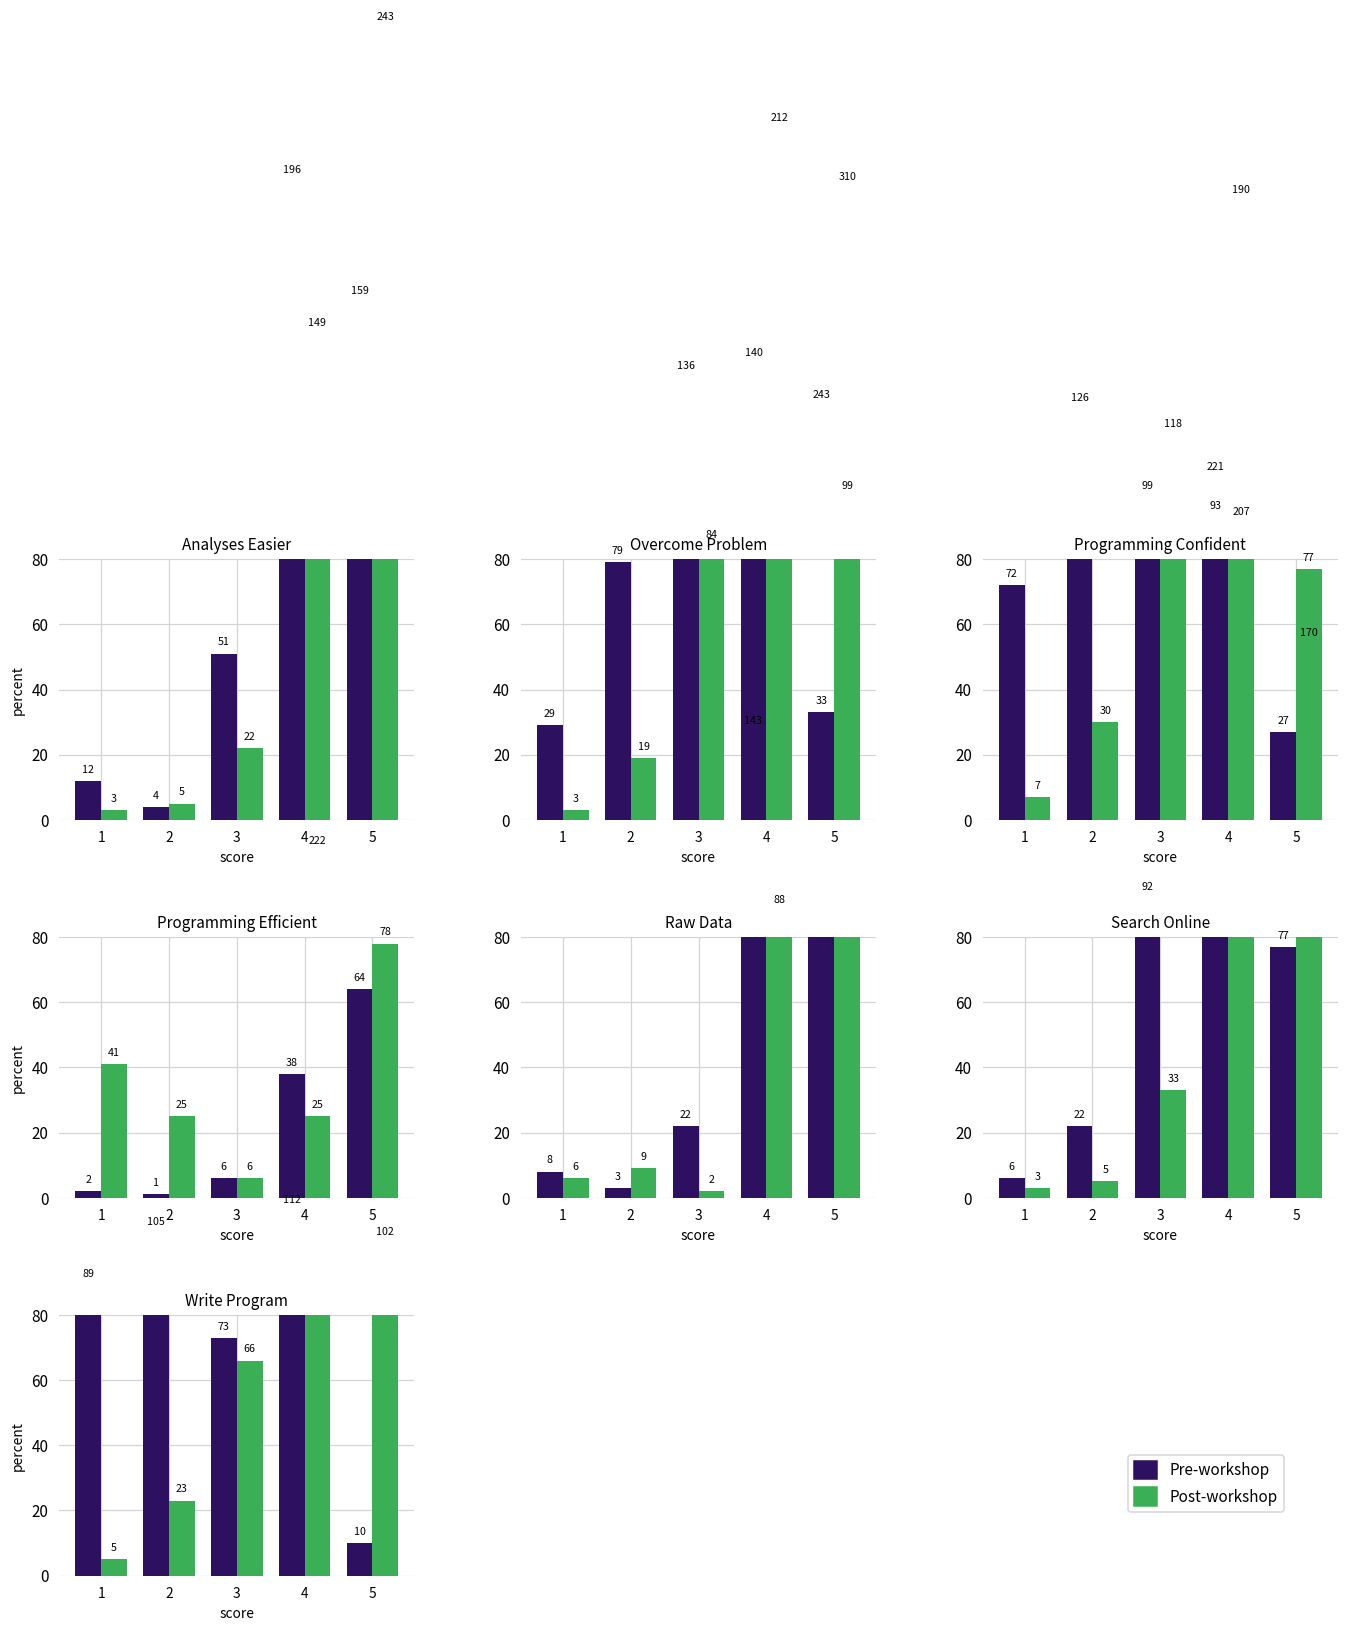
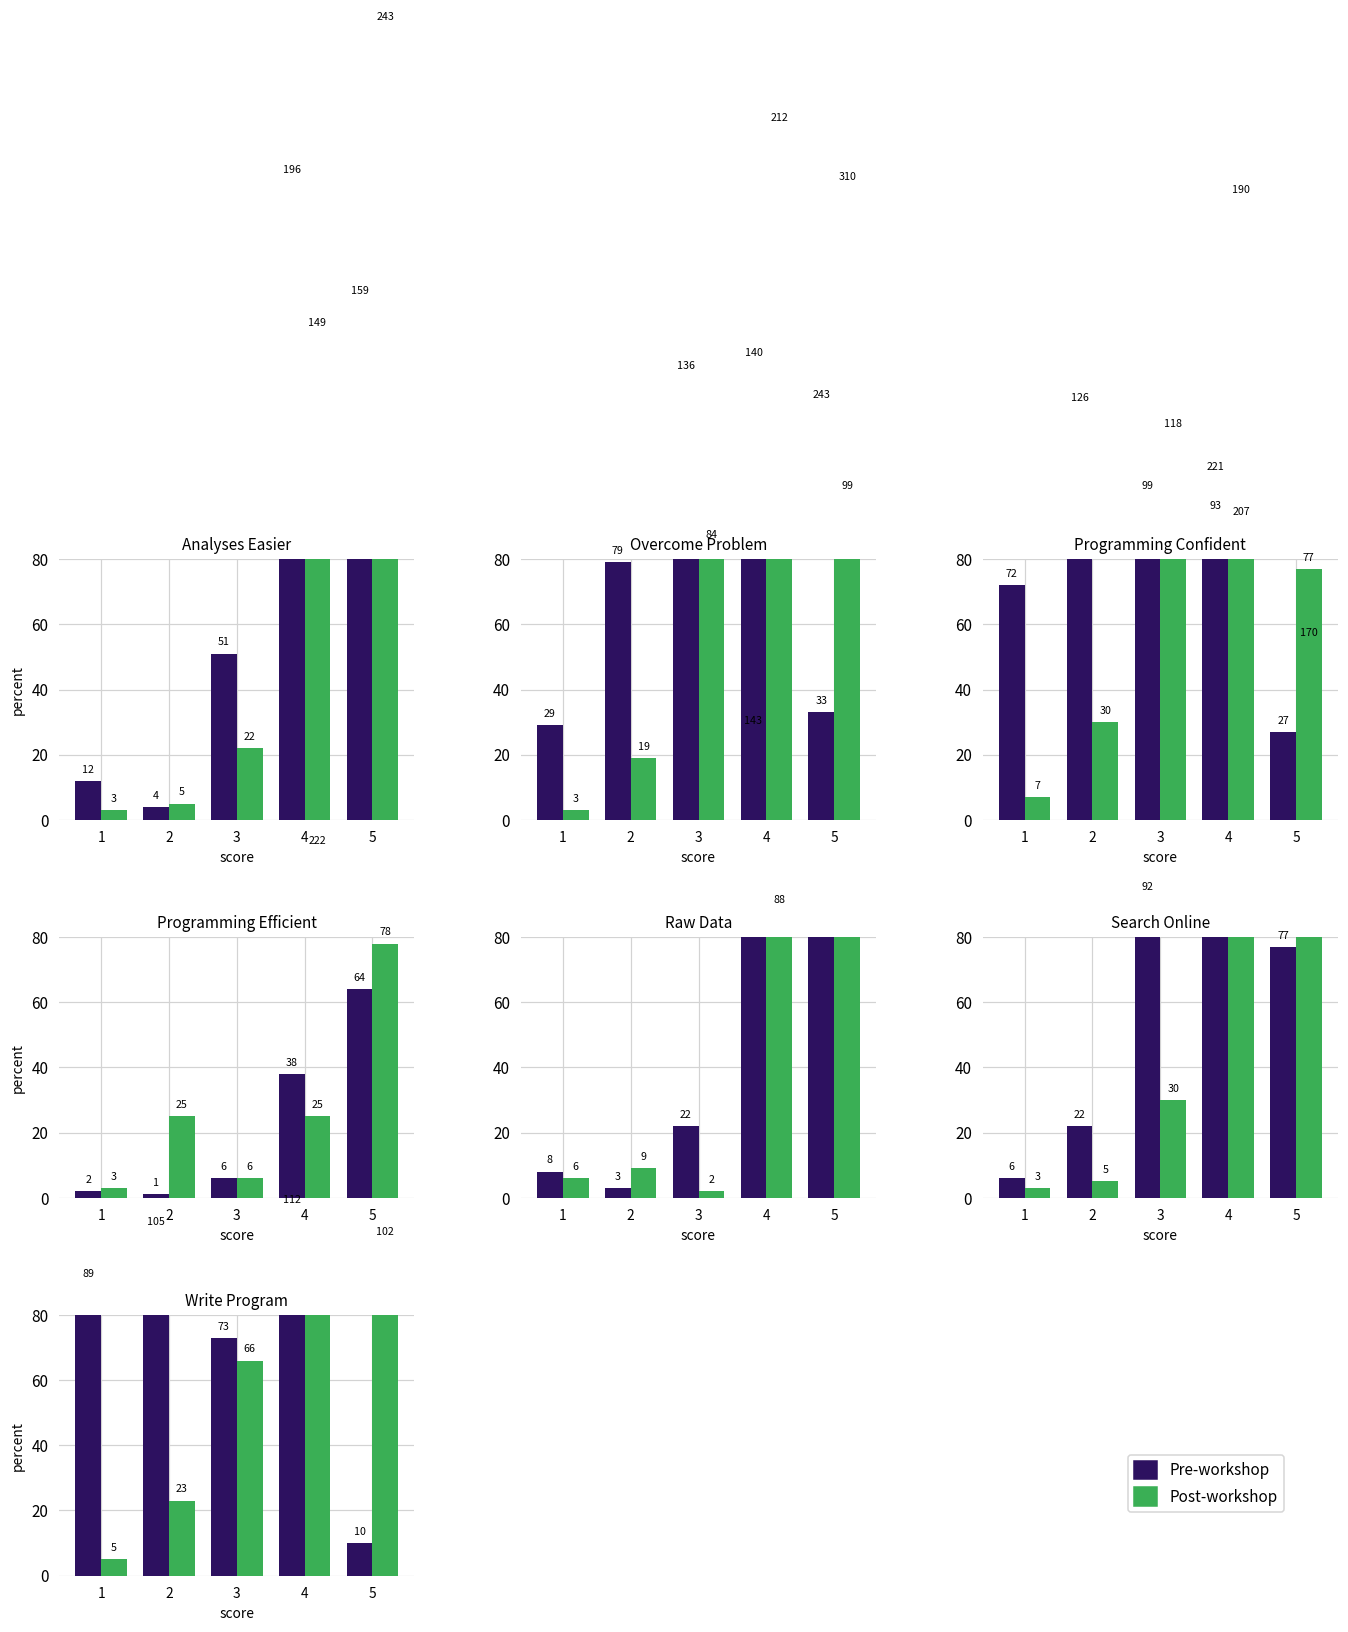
Programming Efficient, Post-workshop, 1: 41 -> 3
Search Online, Post-workshop, 3: 33 -> 30
